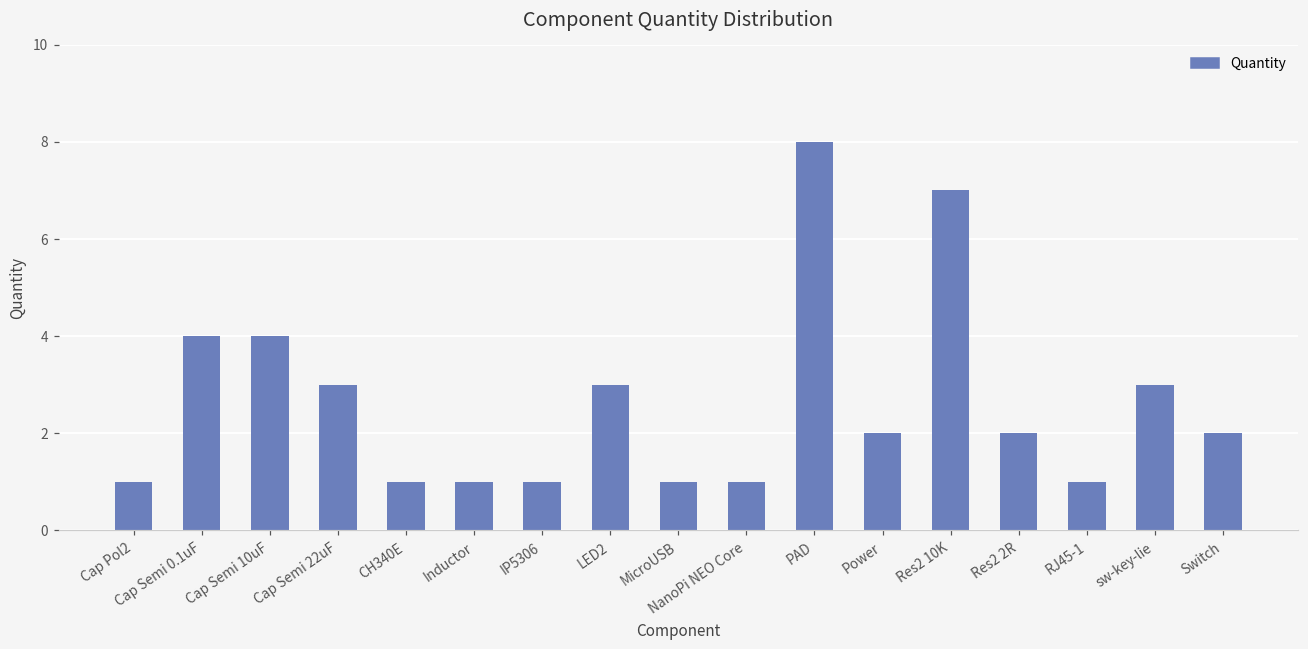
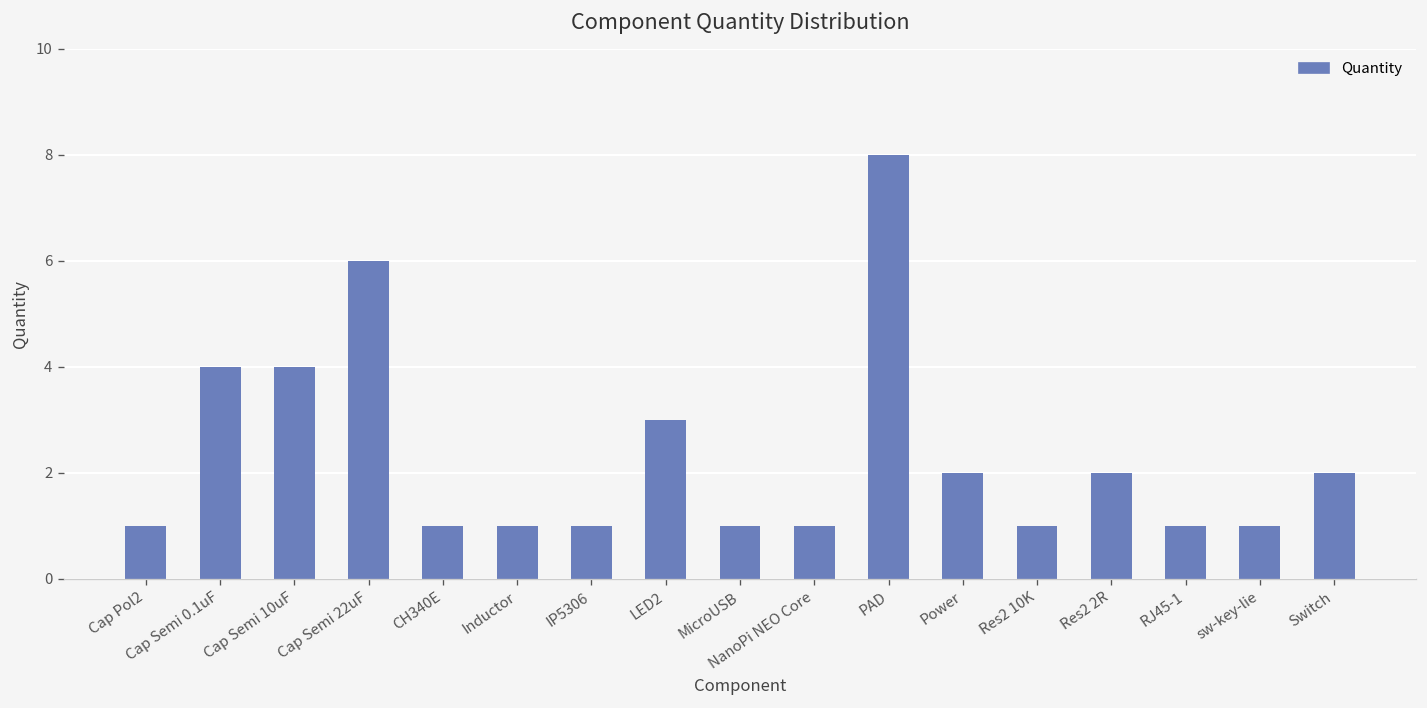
Cap Semi 22uF: 3 -> 6
Res2 10K: 7 -> 1
sw-key-lie: 3 -> 1
